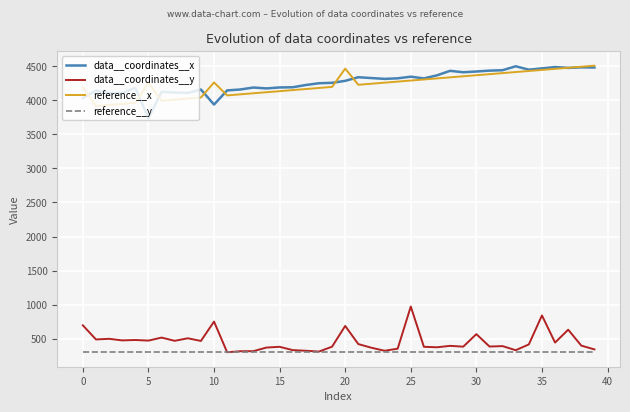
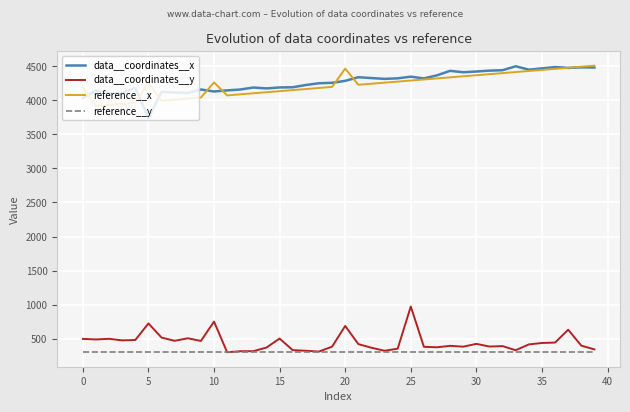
data__coordinates__y, 0: 700 -> 500
data__coordinates__y, 5: 500 -> 700
data__coordinates__x, 10: 3900 -> 4100
data__coordinates__y, 15: 400 -> 500
data__coordinates__y, 30: 600 -> 400
data__coordinates__y, 35: 800 -> 400
